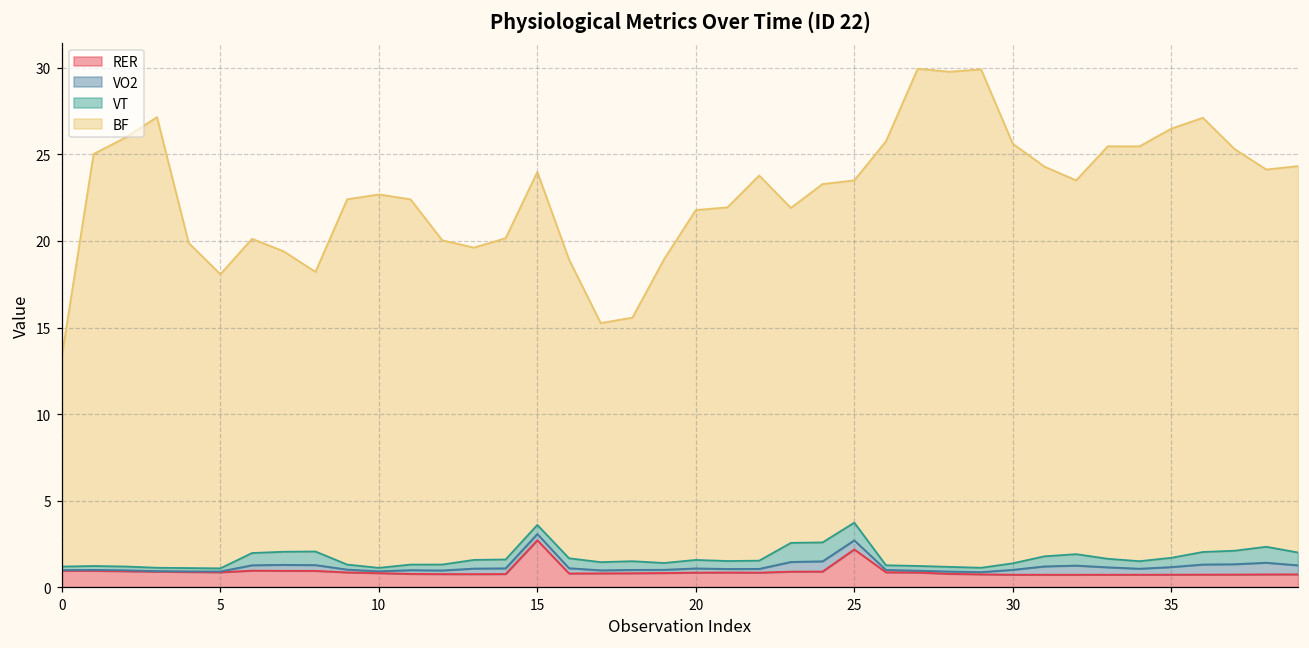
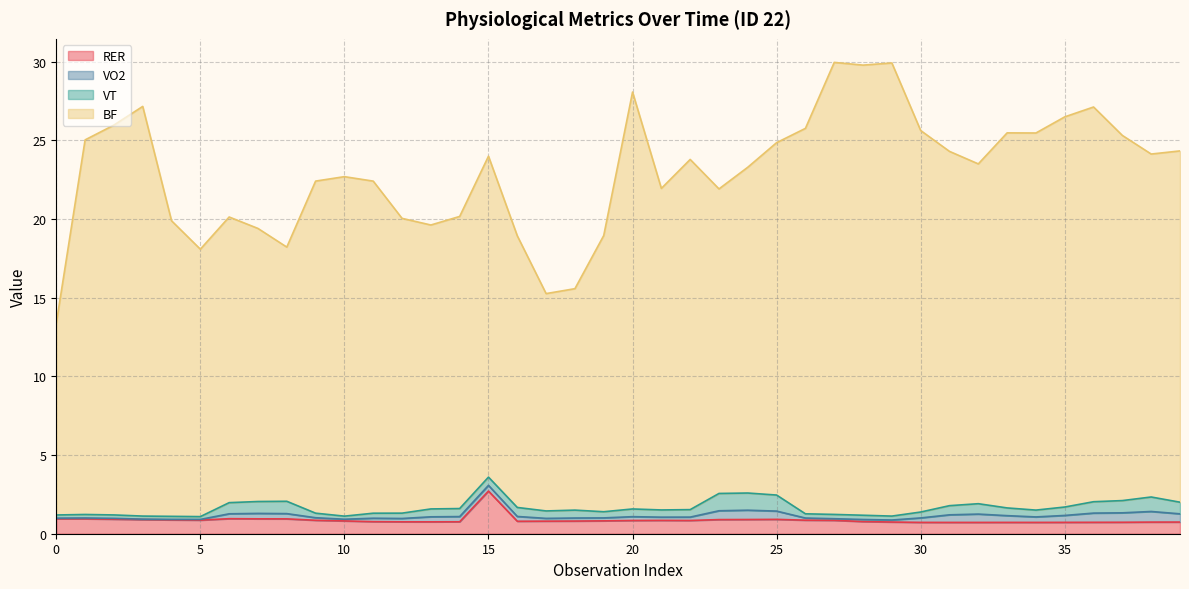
BF, 20: 20.2 -> 26.5
RER, 25: 2.2 -> 0.9
BF, 25: 19.8 -> 22.4
